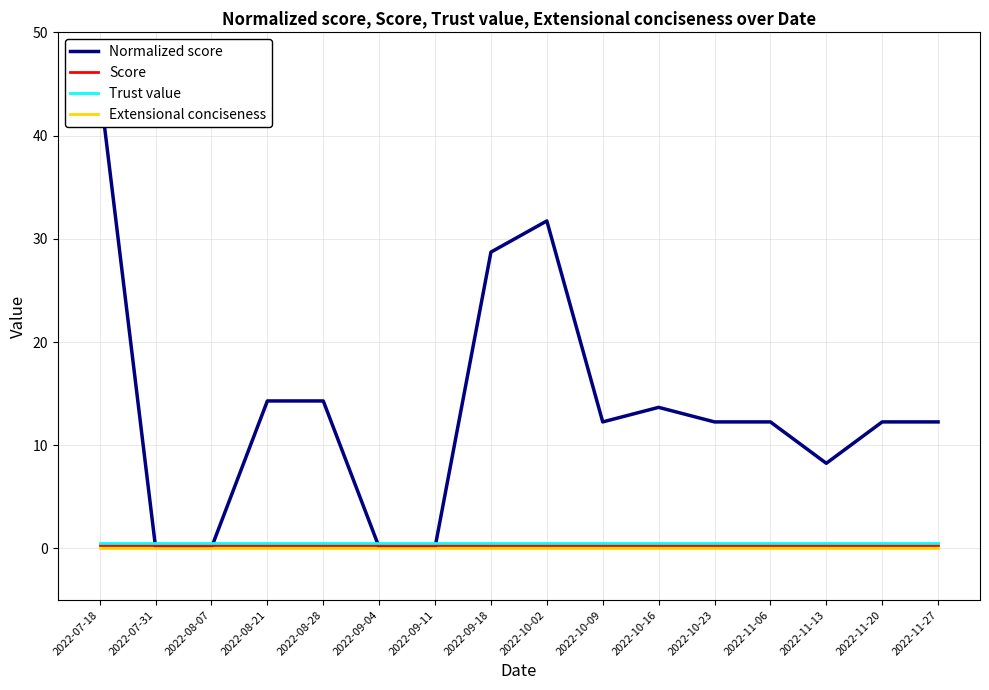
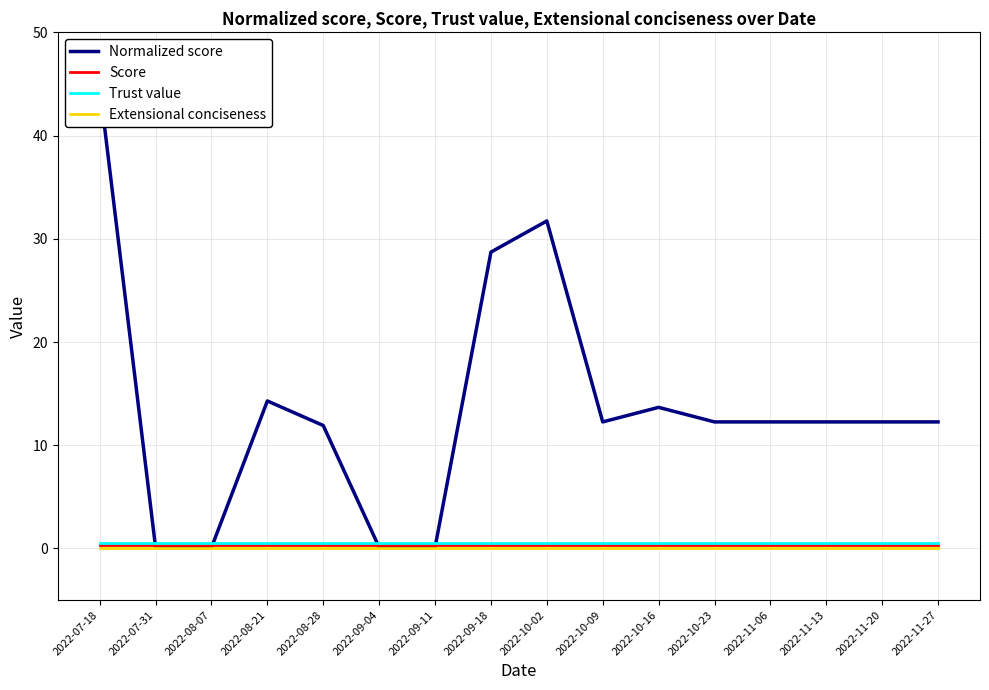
Normalized score, 2022-08-28: 14.3 -> 11.9
Normalized score, 2022-11-13: 8.3 -> 12.3
